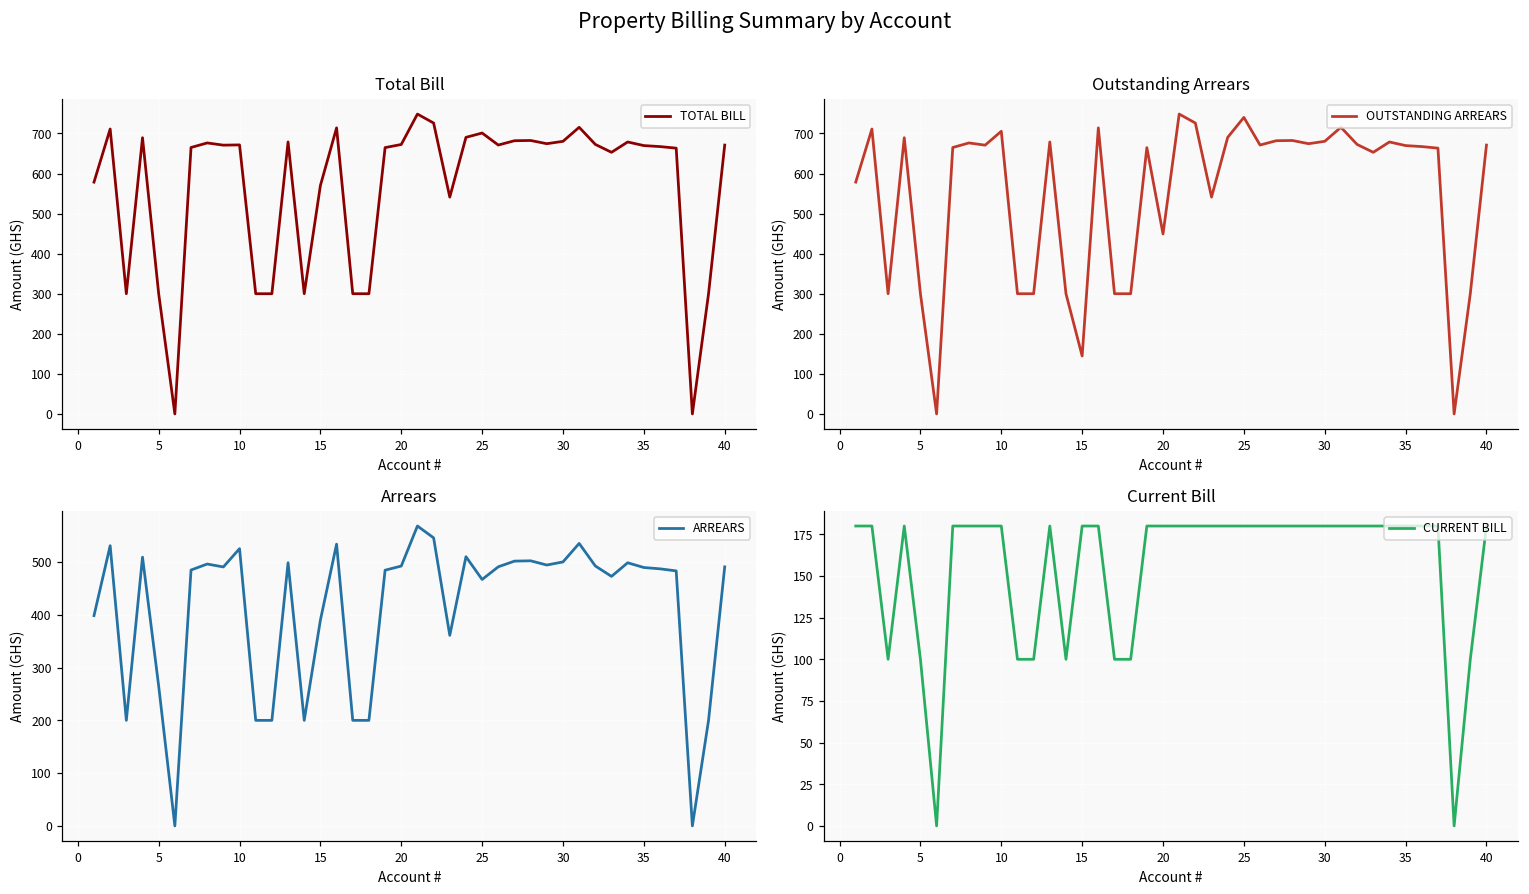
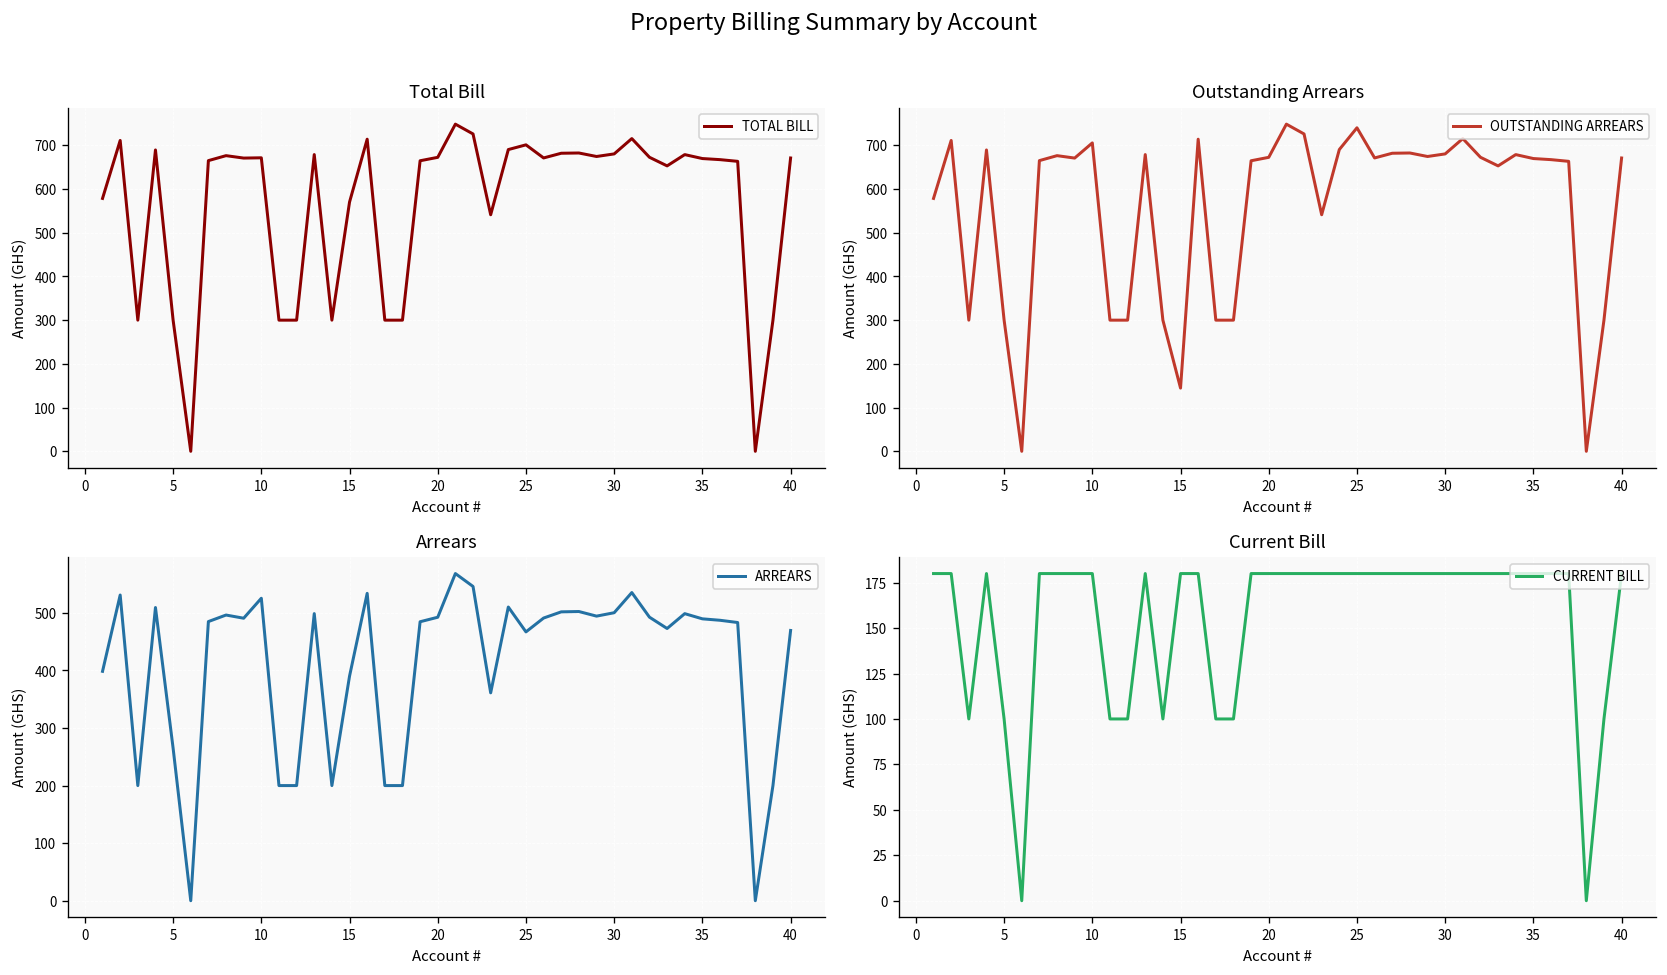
Outstanding Arrears, 20: 450 -> 670
Arrears, 40: 490 -> 470
